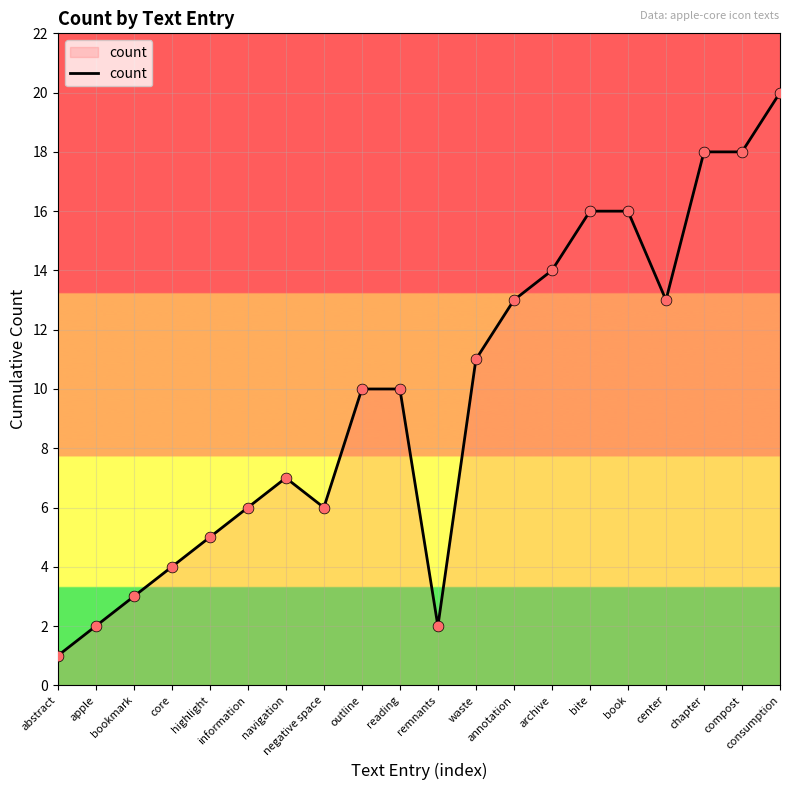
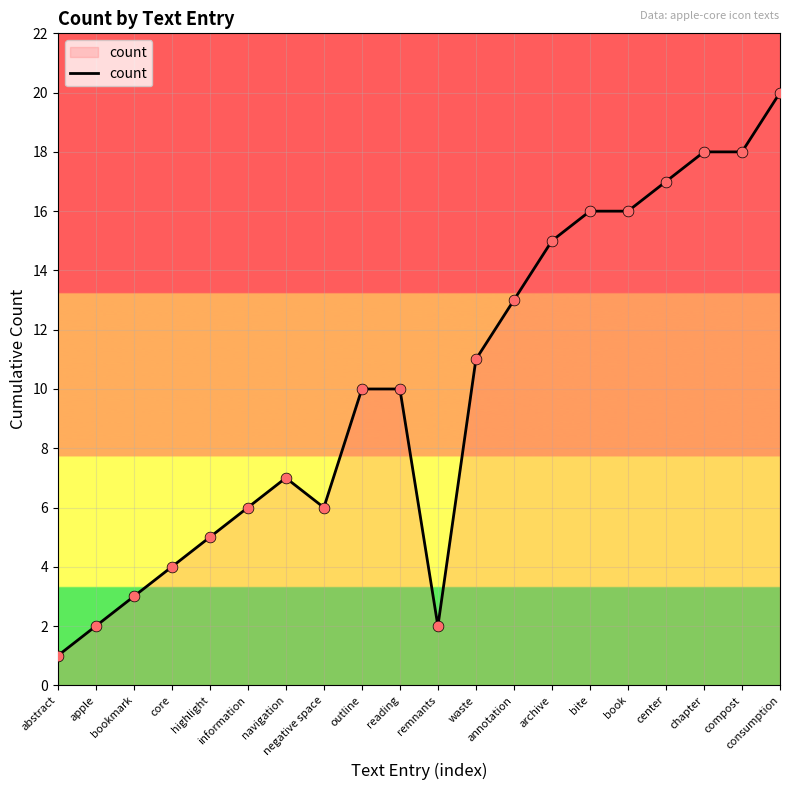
archive: 14 -> 15
center: 13 -> 17
